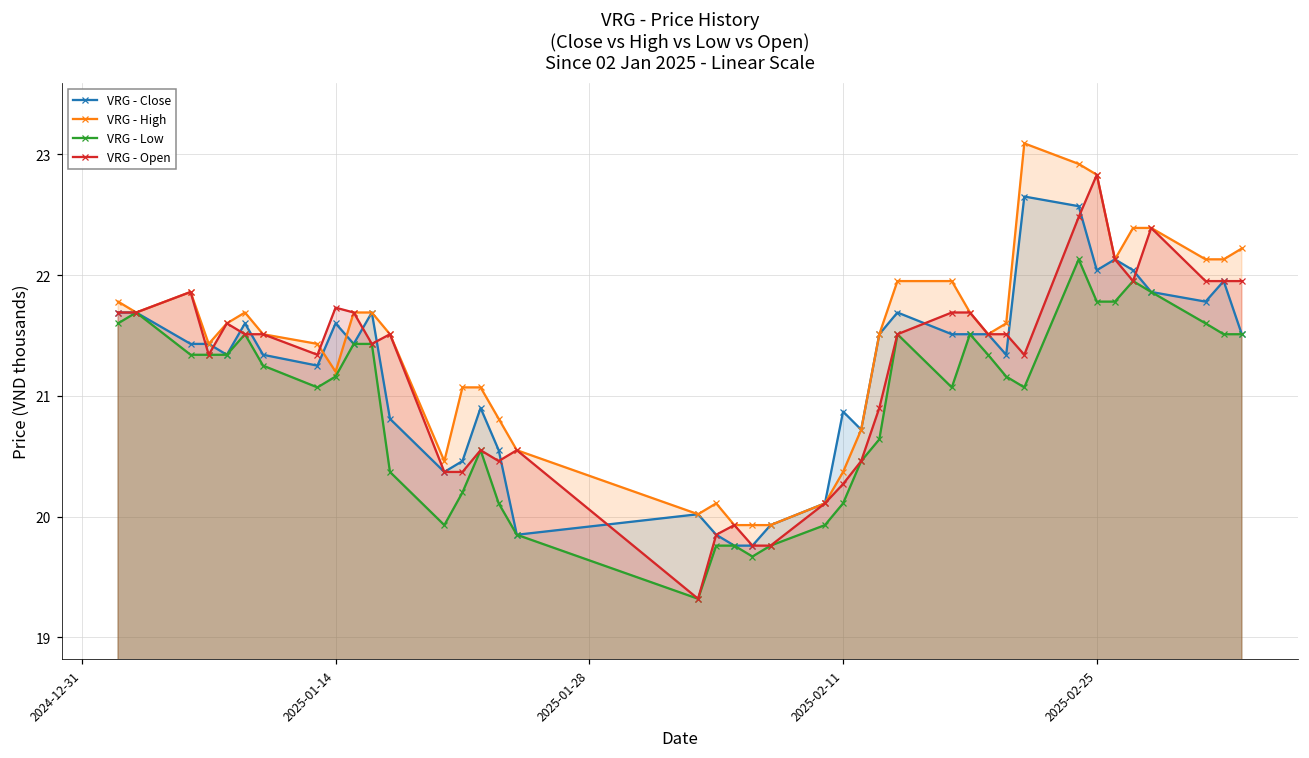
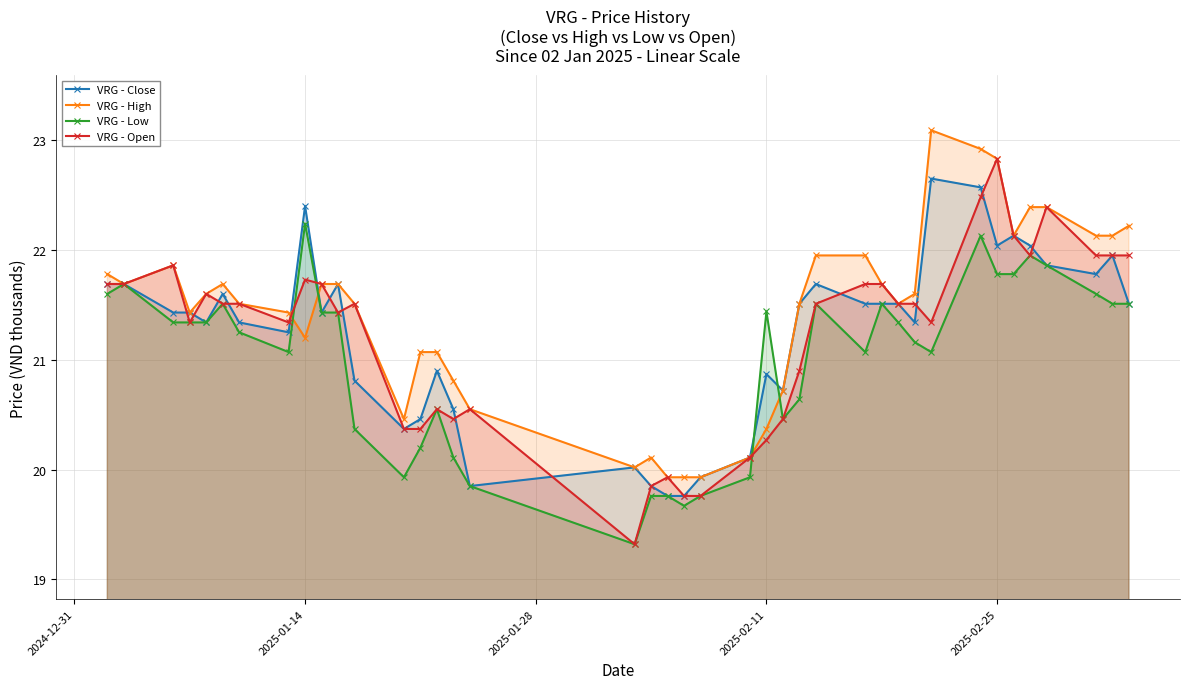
VRG - Close, 2025-01-14: 21.6 -> 22.4
VRG - Low, 2025-01-14: 21.16 -> 22.24
VRG - Low, 2025-02-11: 20.11 -> 21.44
